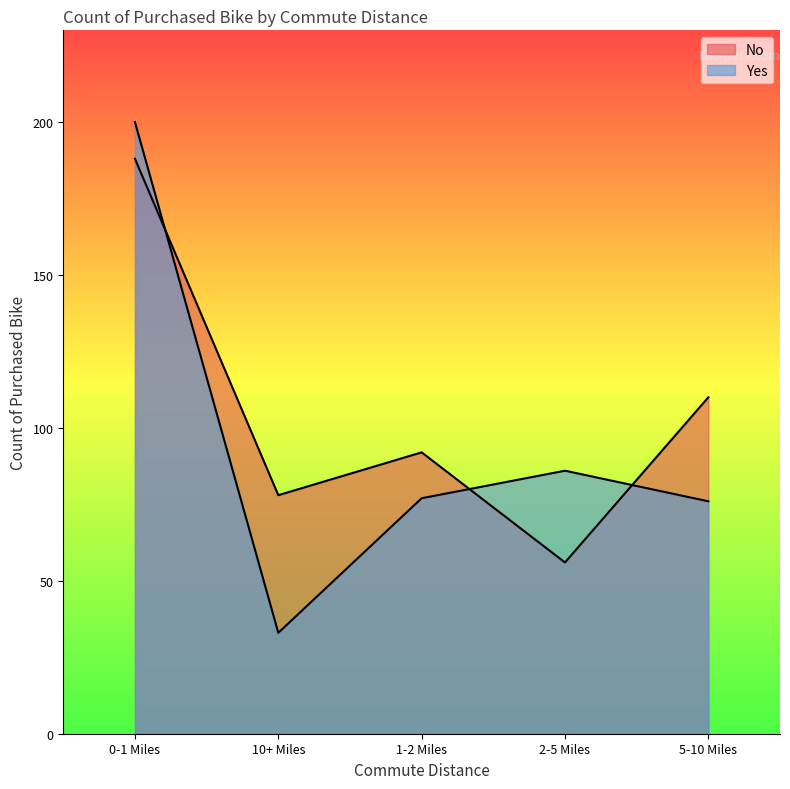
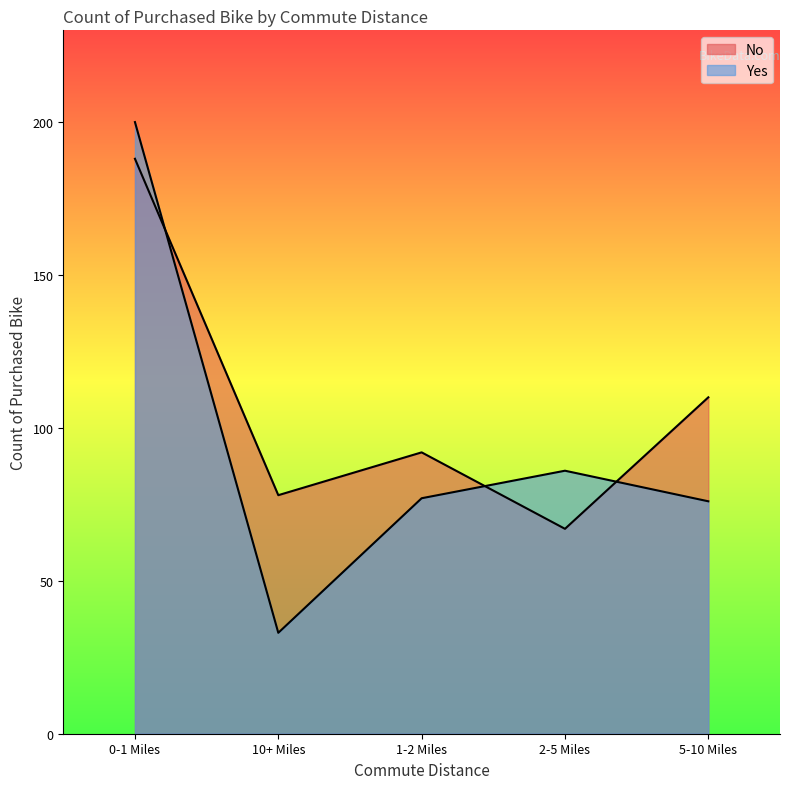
No, 2-5 Miles: 56 -> 67
